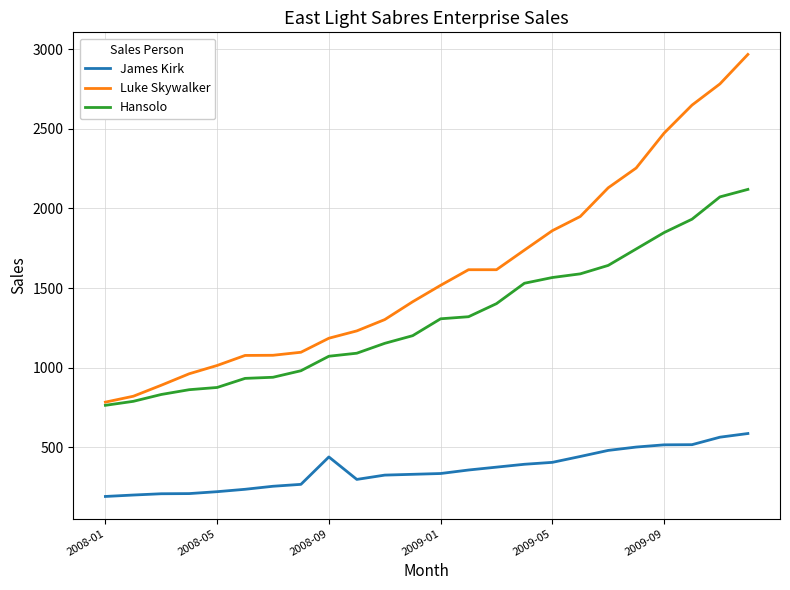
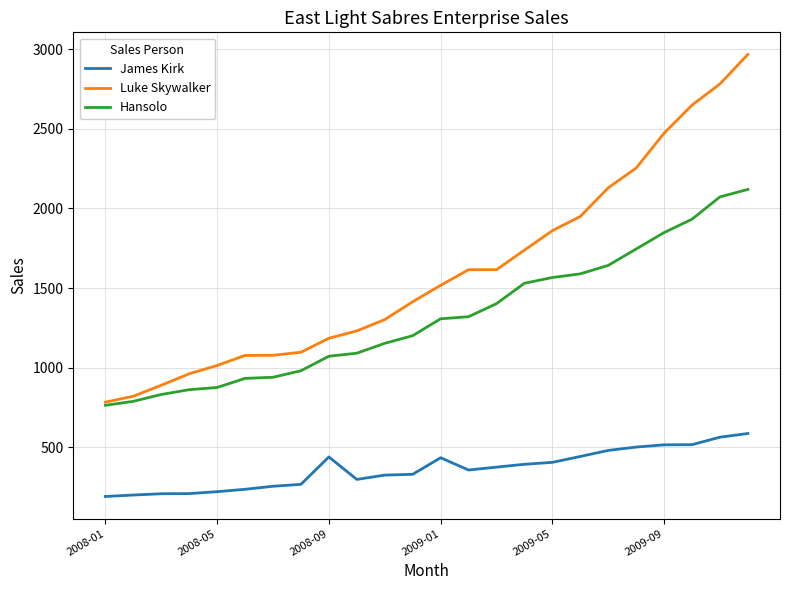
James Kirk, 2009-01: 340 -> 440
